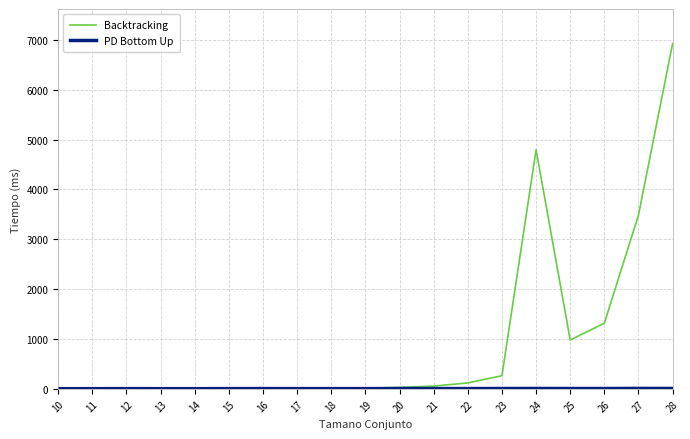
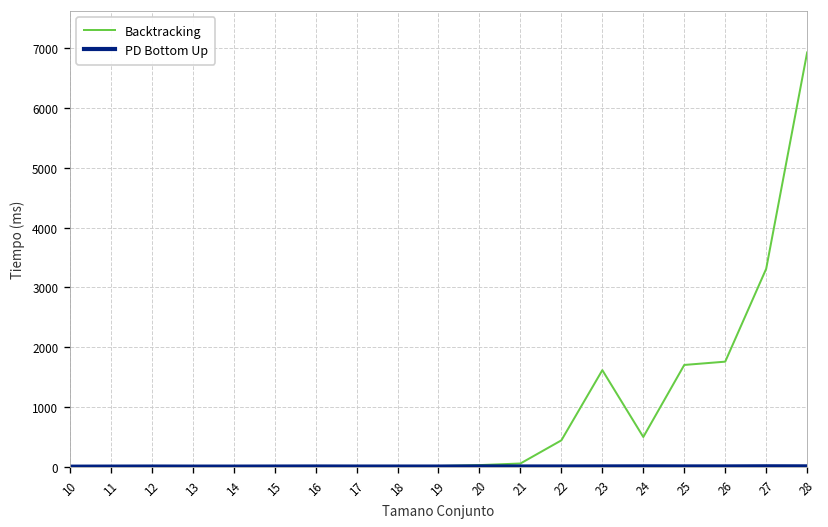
Backtracking, 22: 100 -> 400
Backtracking, 23: 300 -> 1600
Backtracking, 24: 4800 -> 500
Backtracking, 25: 1000 -> 1700
Backtracking, 26: 1300 -> 1800
Backtracking, 27: 3500 -> 3300
